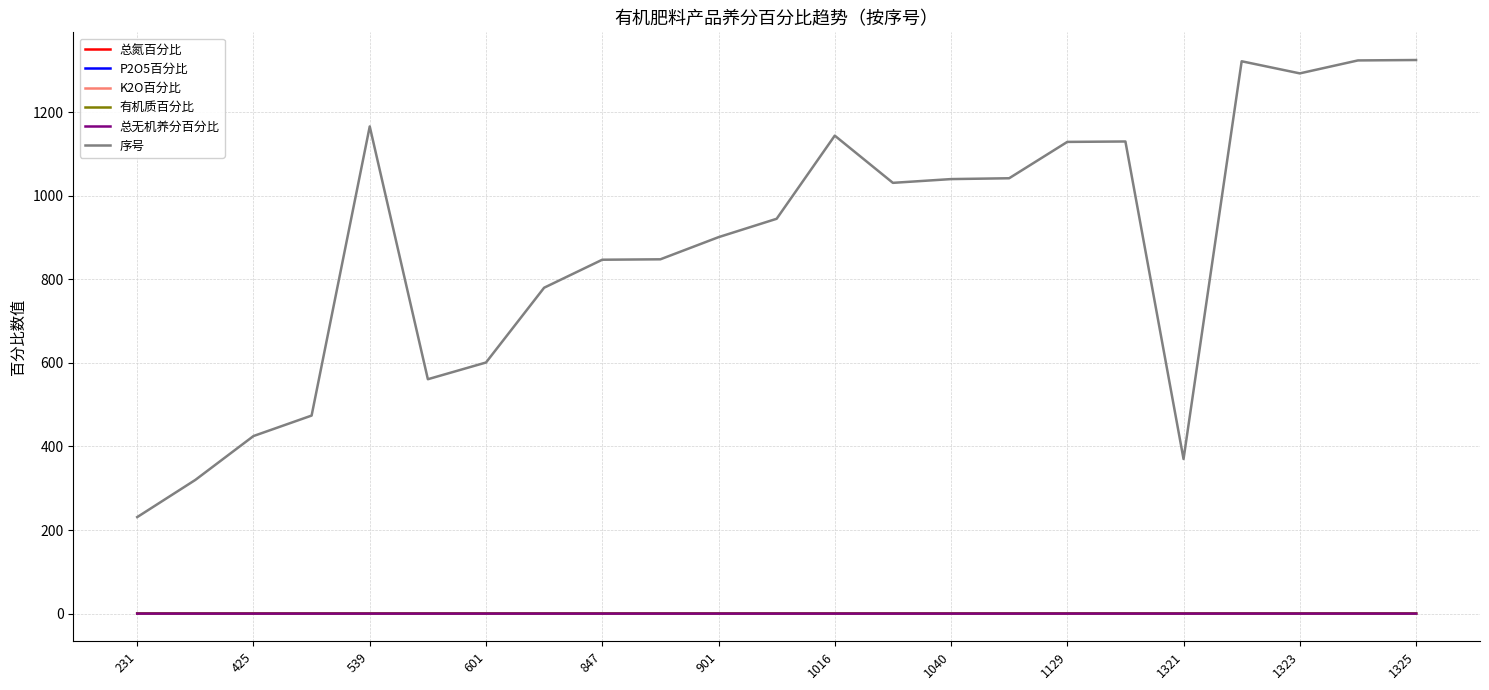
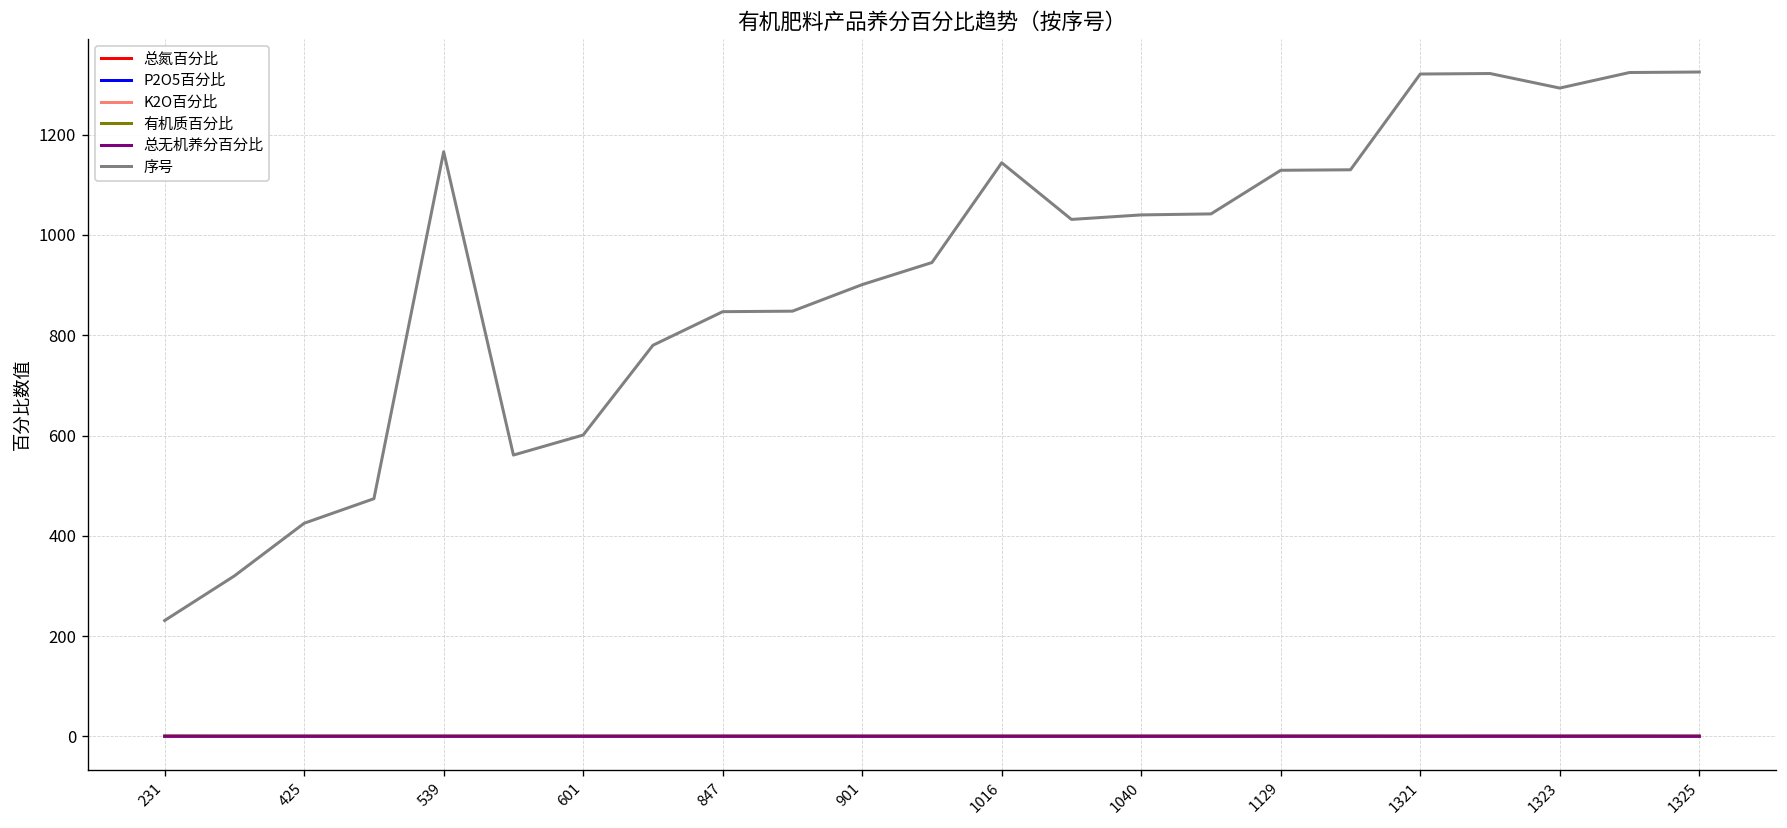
序号, 1321: 370 -> 1320
